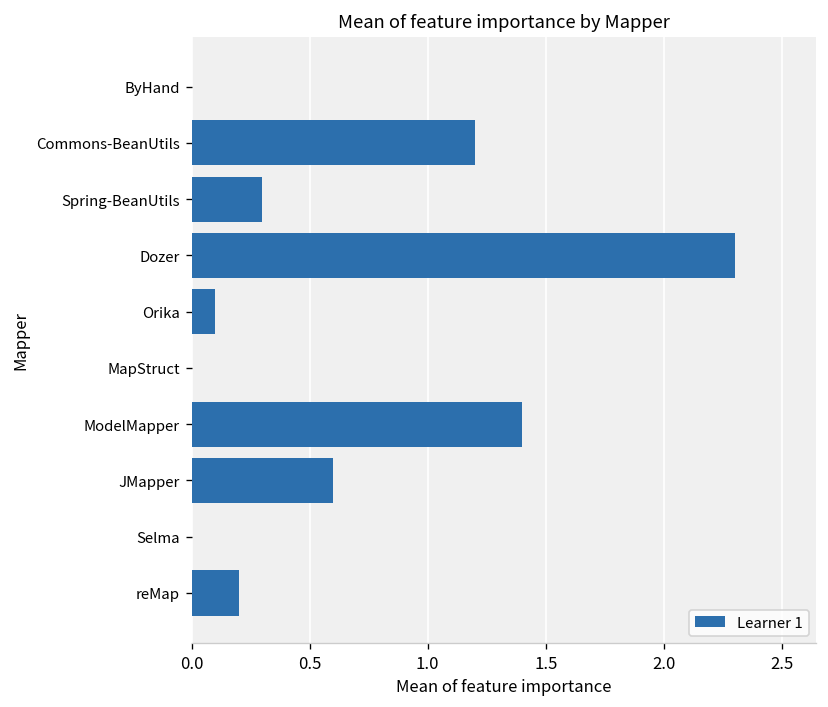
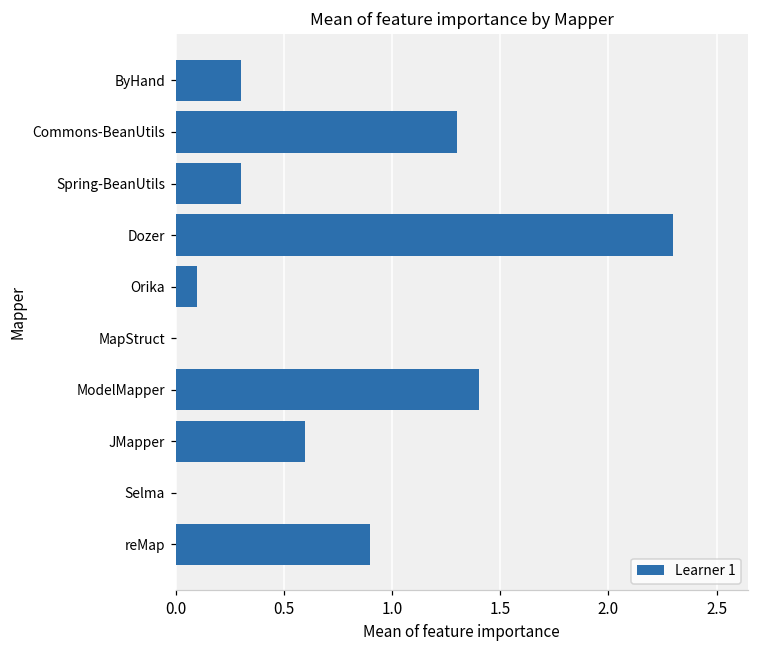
ByHand: 0.0 -> 0.3
Commons-BeanUtils: 1.2 -> 1.3
reMap: 0.2 -> 0.9
